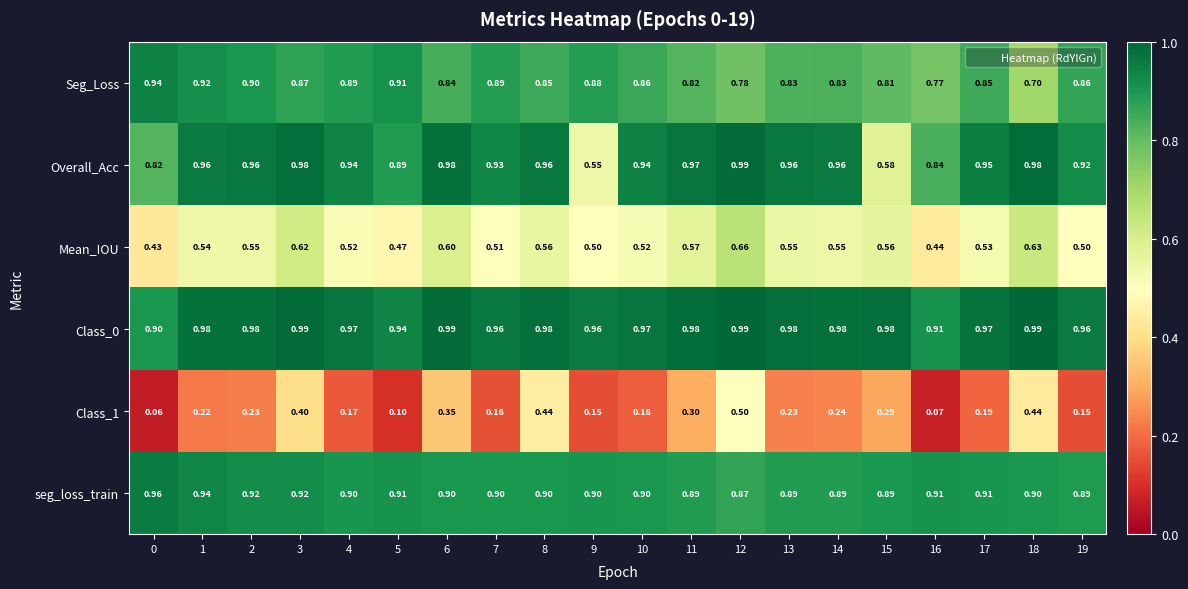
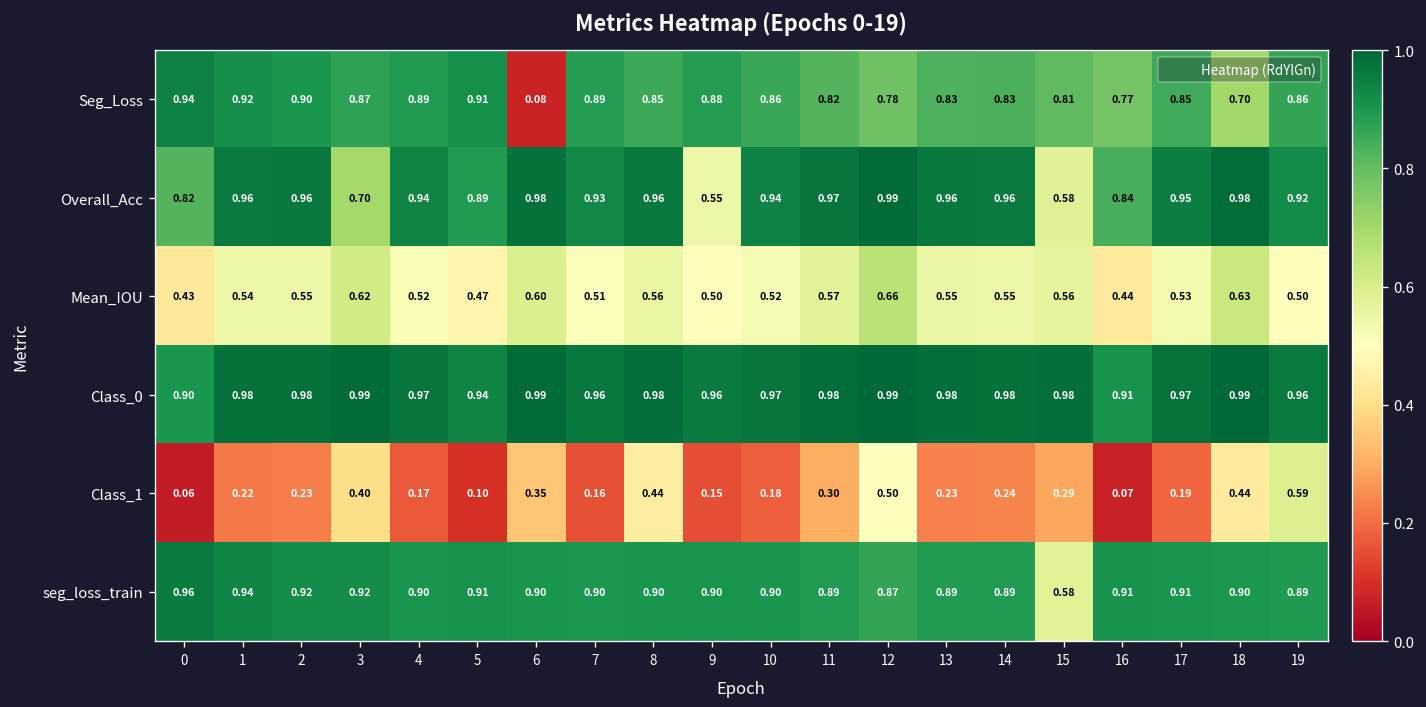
Seg_Loss, 6: 0.84 -> 0.08
Overall_Acc, 3: 0.98 -> 0.70
Class_1, 19: 0.15 -> 0.59
seg_loss_train, 15: 0.89 -> 0.58
